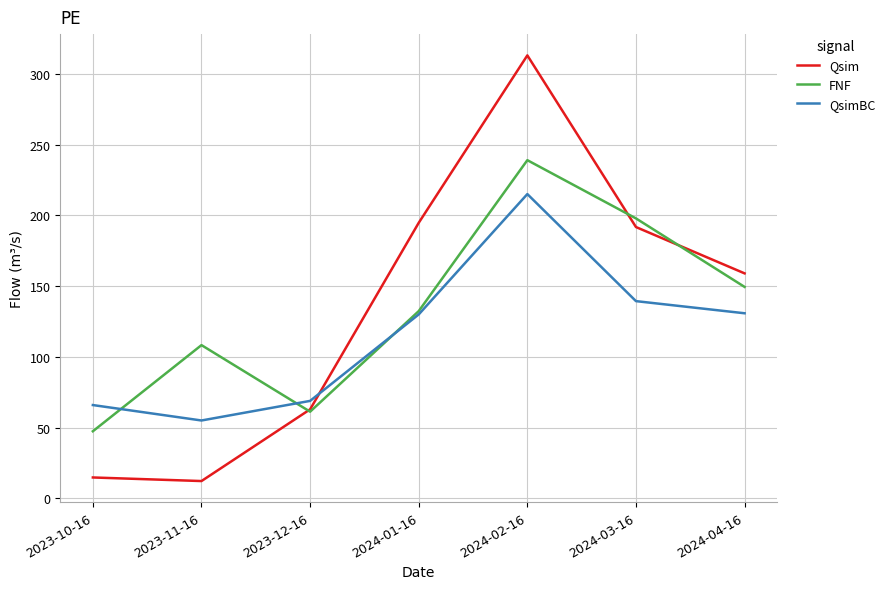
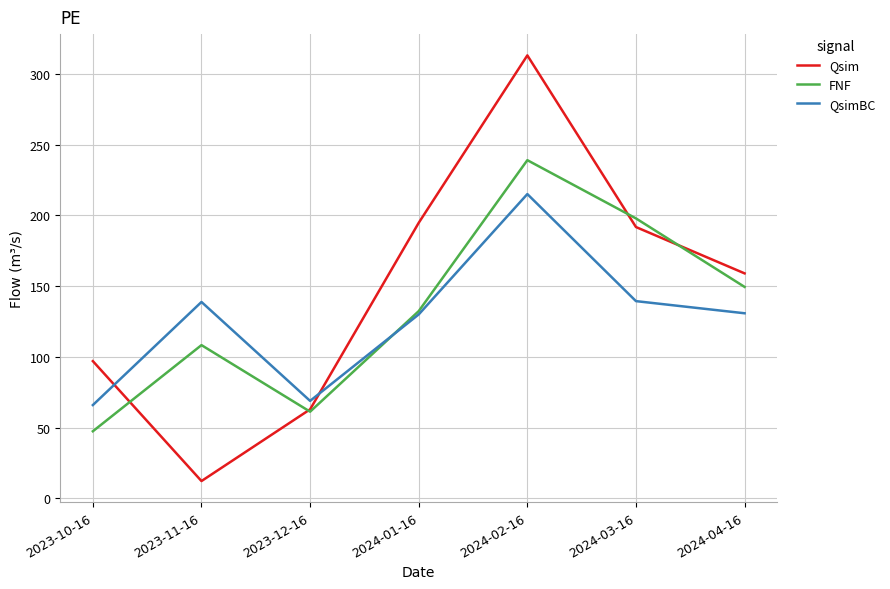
Qsim, 2023-10-16: 15 -> 97
QsimBC, 2023-11-16: 55 -> 139
